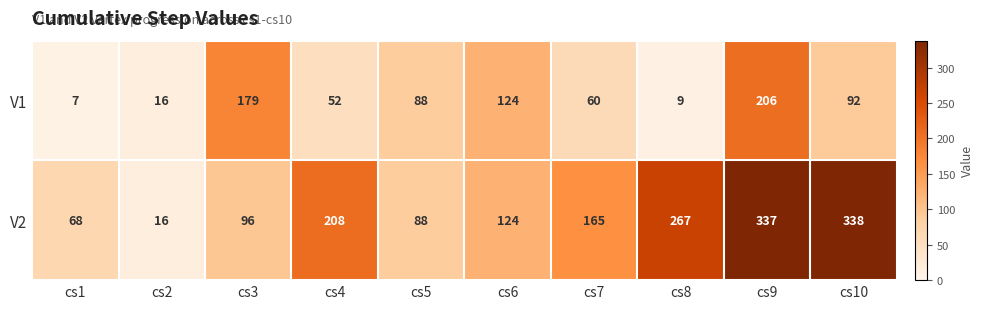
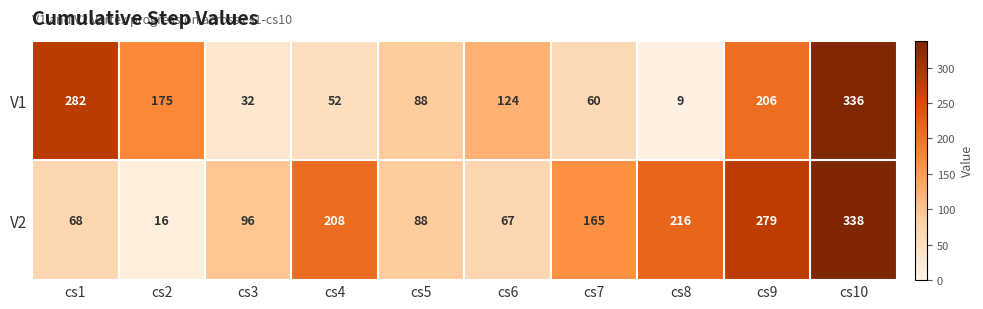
V1, cs1: 7 -> 282
V1, cs2: 16 -> 175
V1, cs3: 179 -> 32
V1, cs10: 92 -> 336
V2, cs6: 124 -> 67
V2, cs8: 267 -> 216
V2, cs9: 337 -> 279
